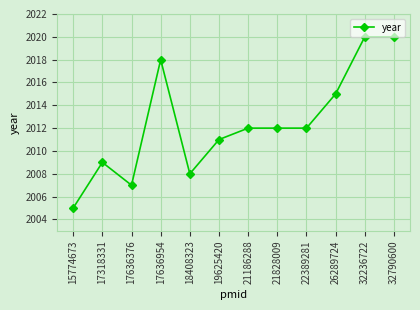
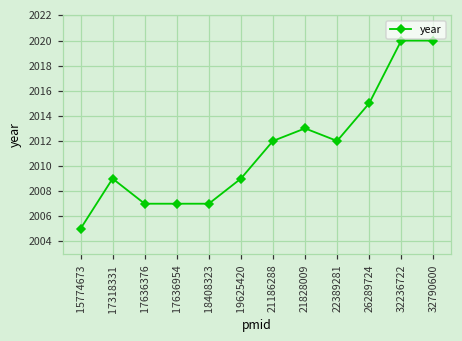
17636954: 2018 -> 2007
18408323: 2008 -> 2007
19625420: 2011 -> 2009
21828009: 2012 -> 2013
